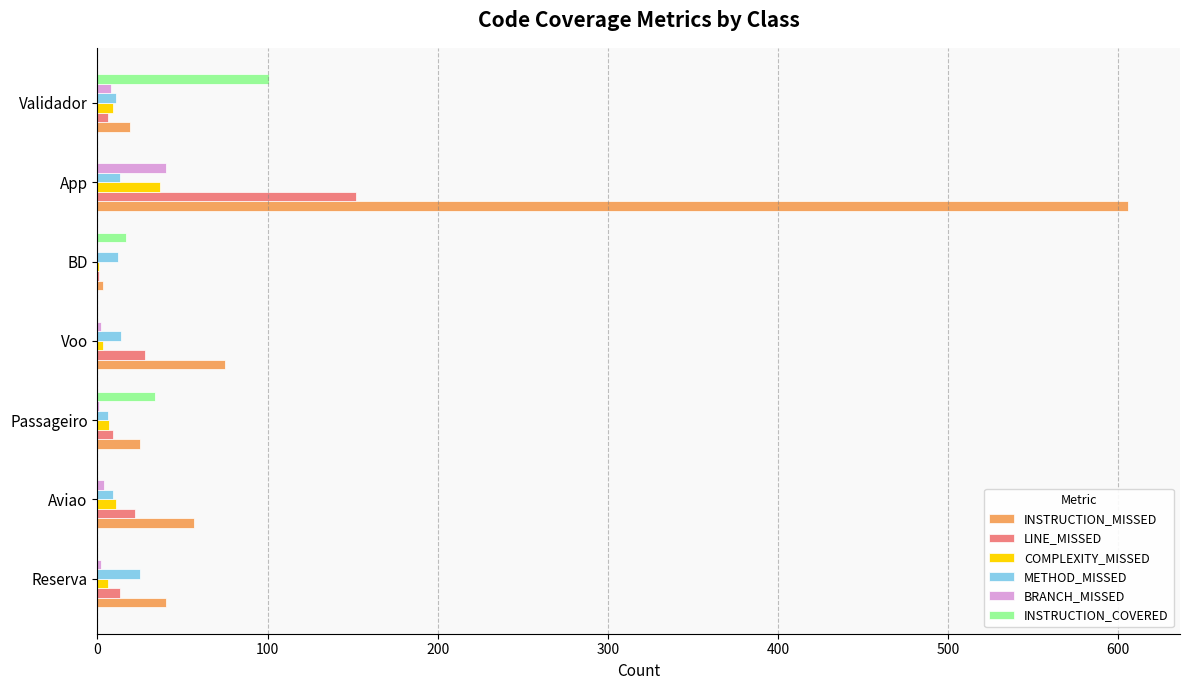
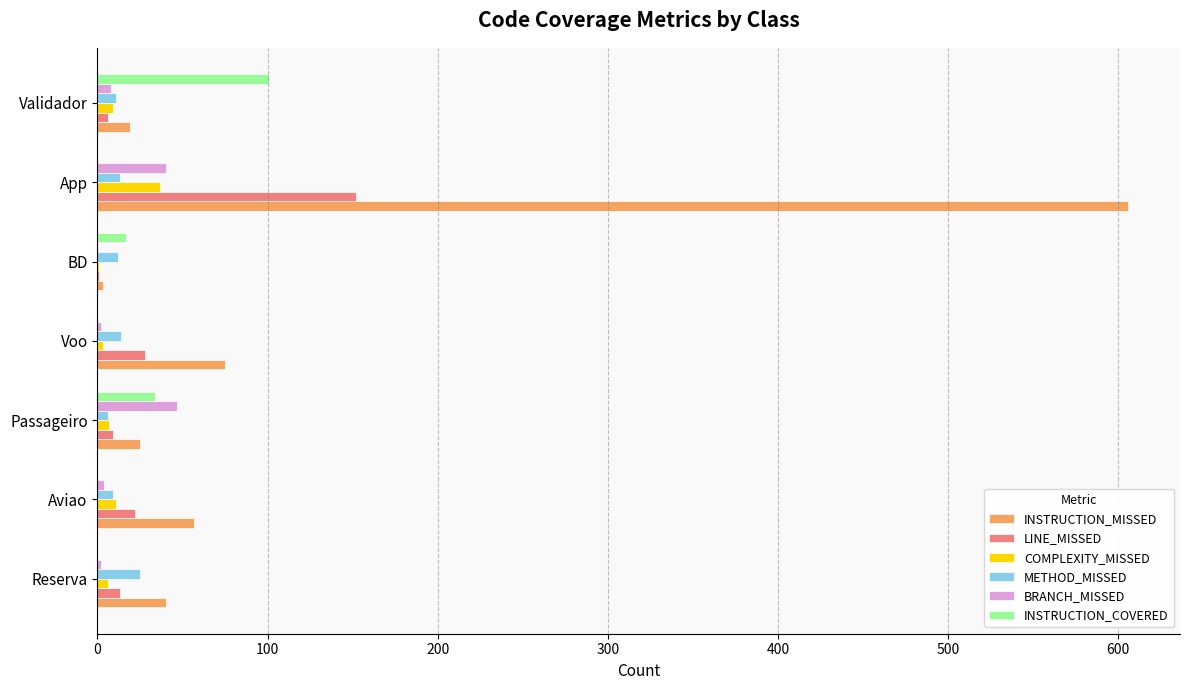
BRANCH_MISSED, Passageiro: 1 -> 47
